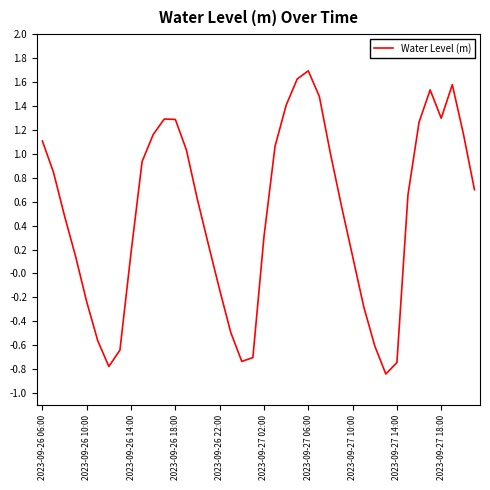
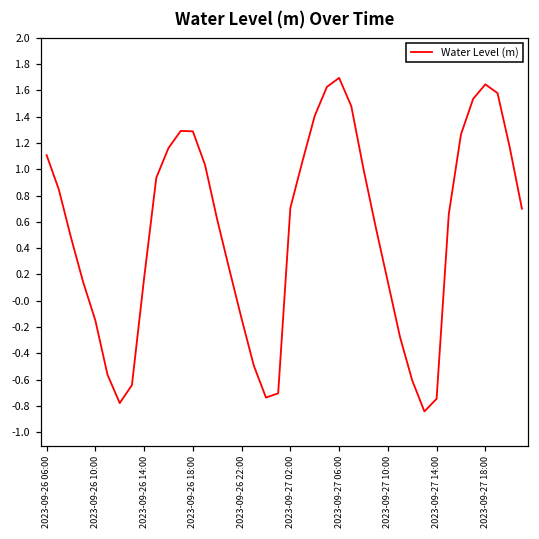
2023-09-26 10:00: -0.24 -> -0.15
2023-09-27 02:00: 0.31 -> 0.71
2023-09-27 18:00: 1.30 -> 1.64
